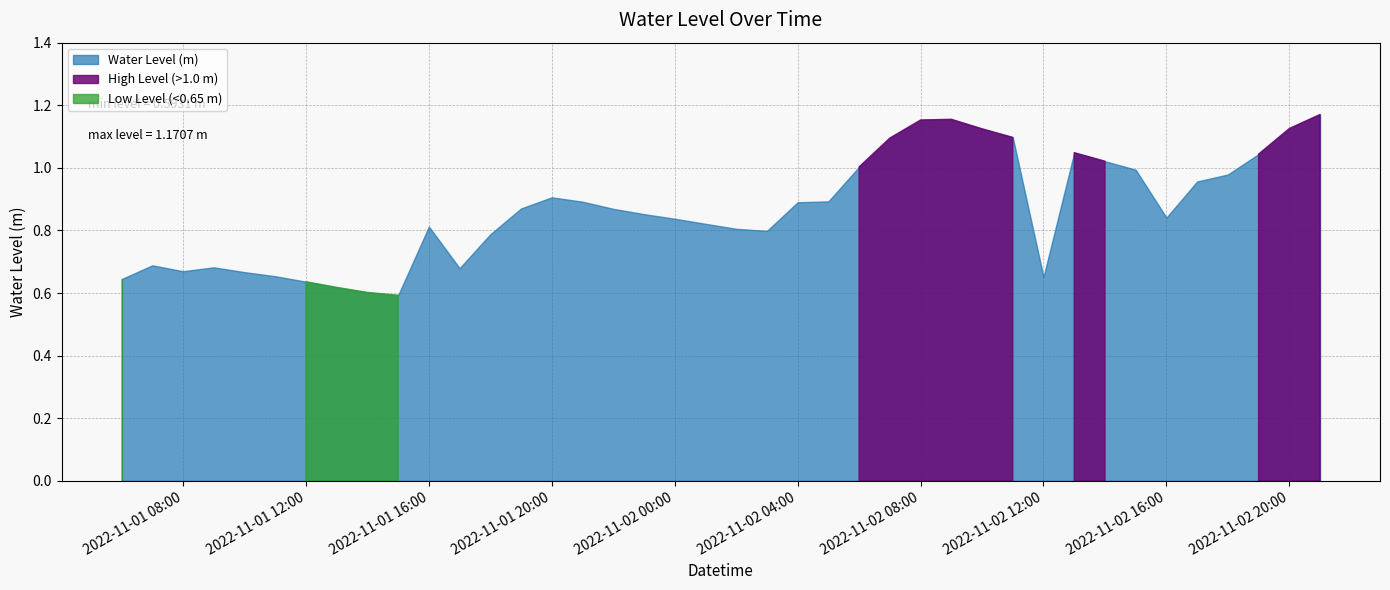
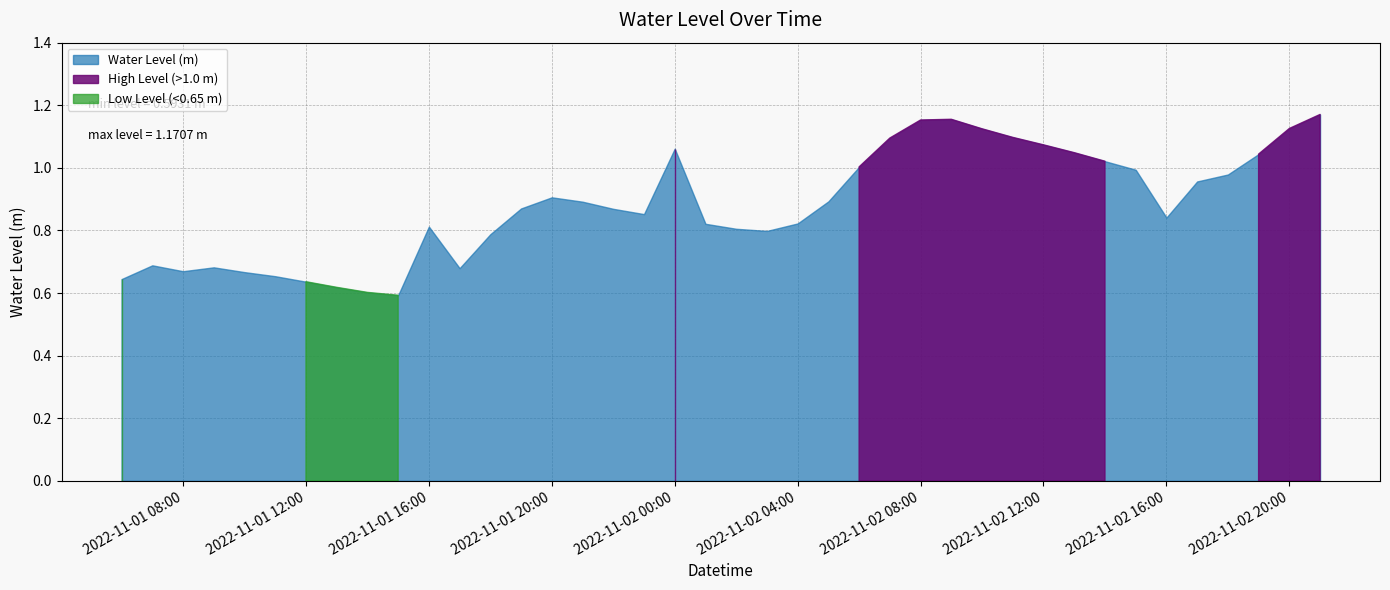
2022-11-02 00:00: 0.84 -> 1.06
2022-11-02 04:00: 0.89 -> 0.82
2022-11-02 12:00: 0.65 -> 1.07
